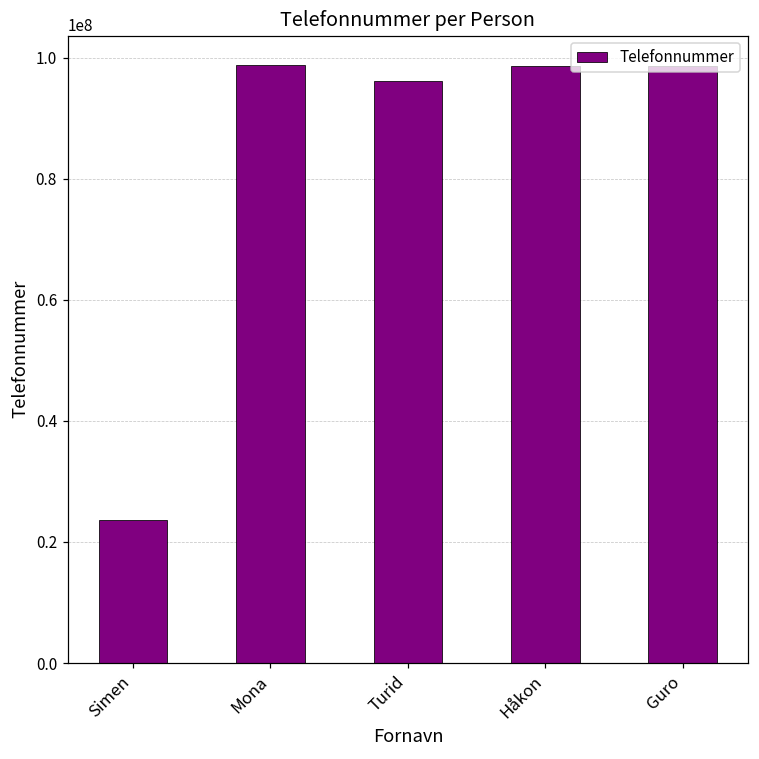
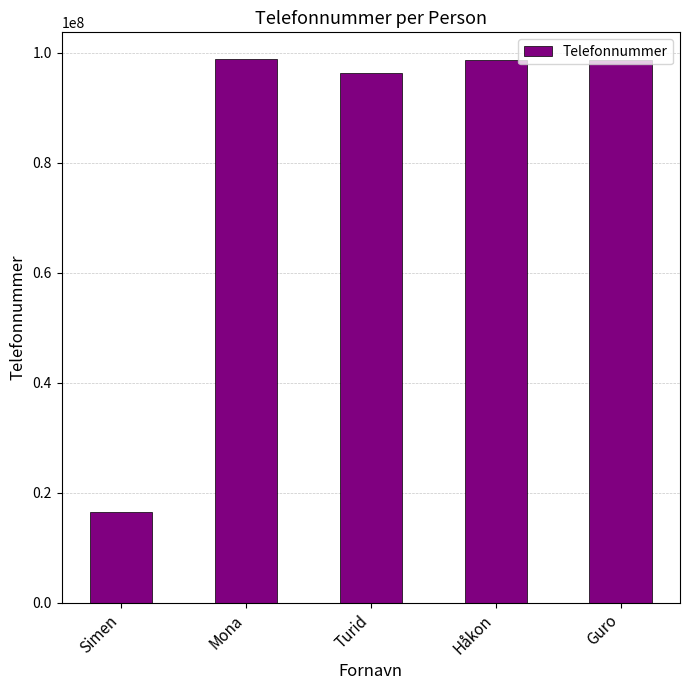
Simen: 24000000 -> 16000000
